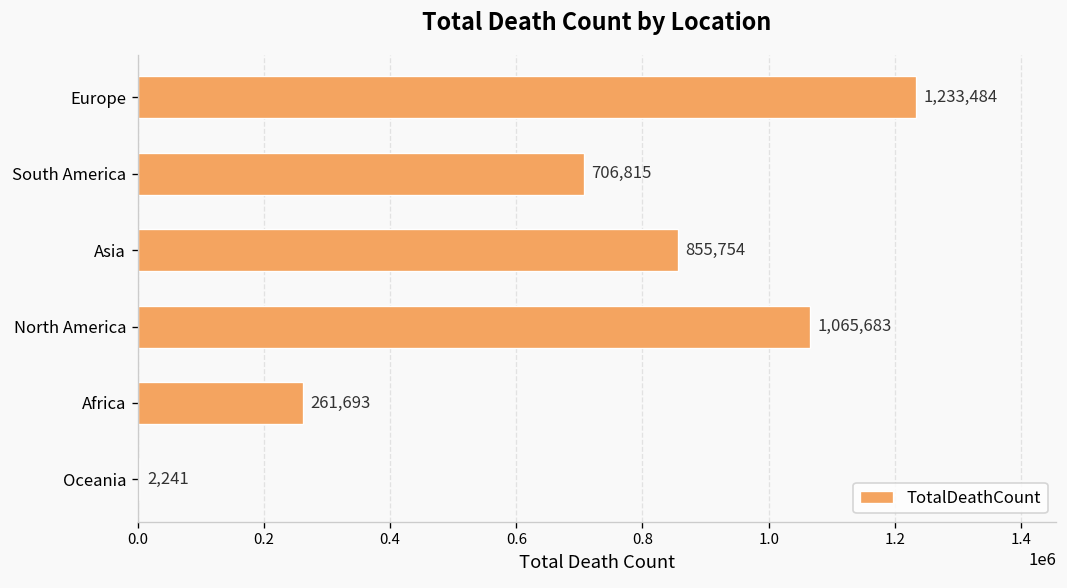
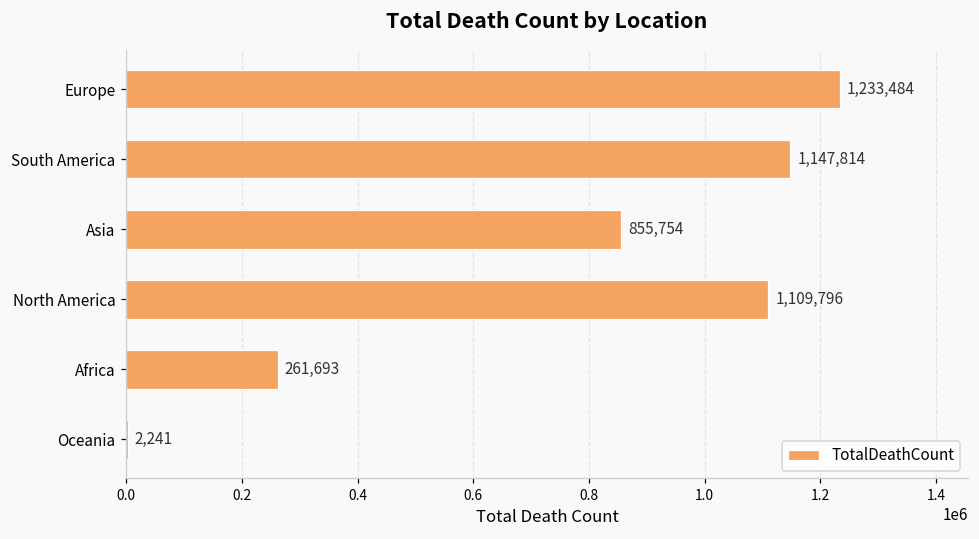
South America: 706,815 -> 1,147,814
North America: 1,065,683 -> 1,109,796
